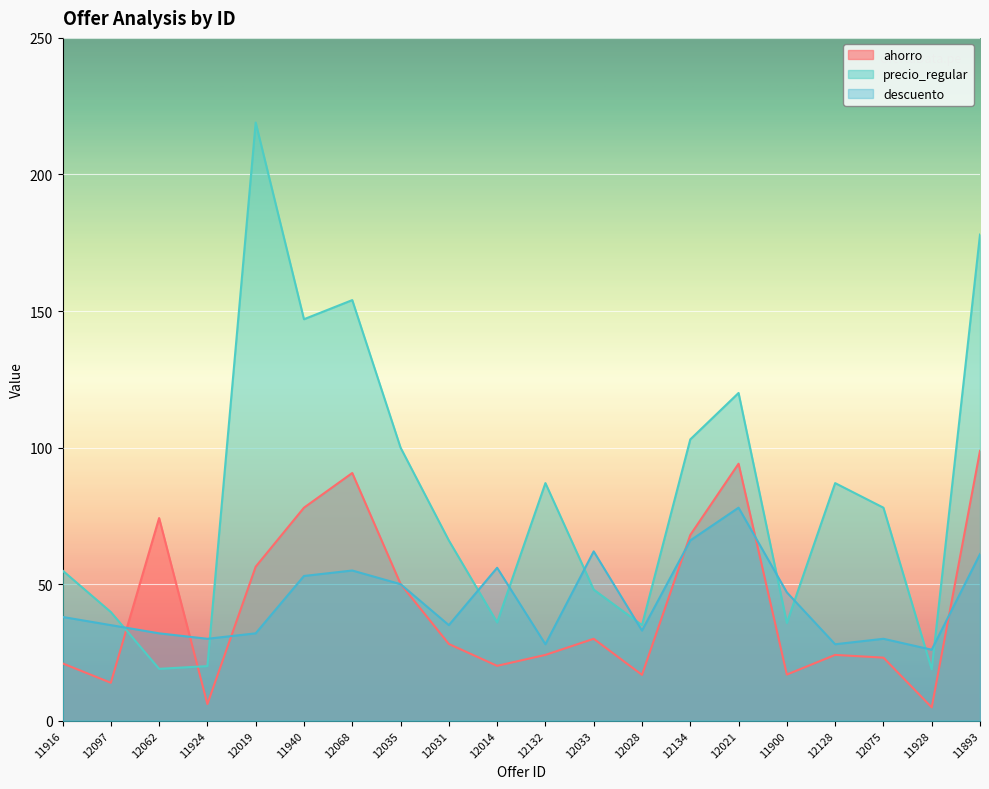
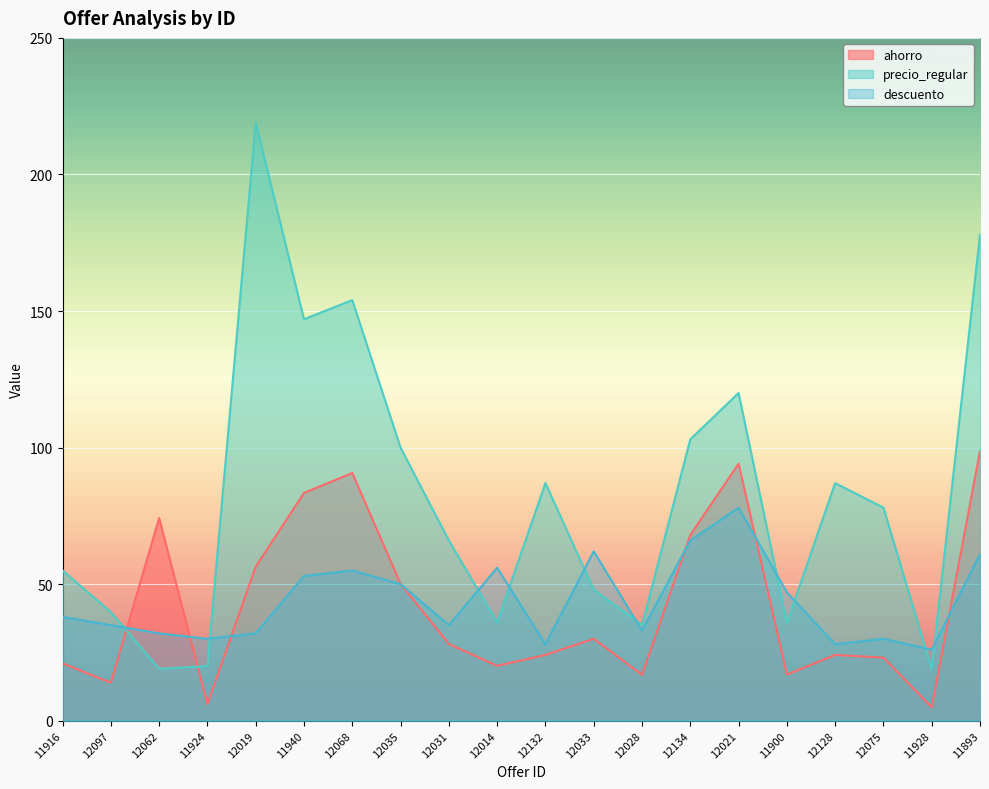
ahorro, 11940: 78 -> 83
